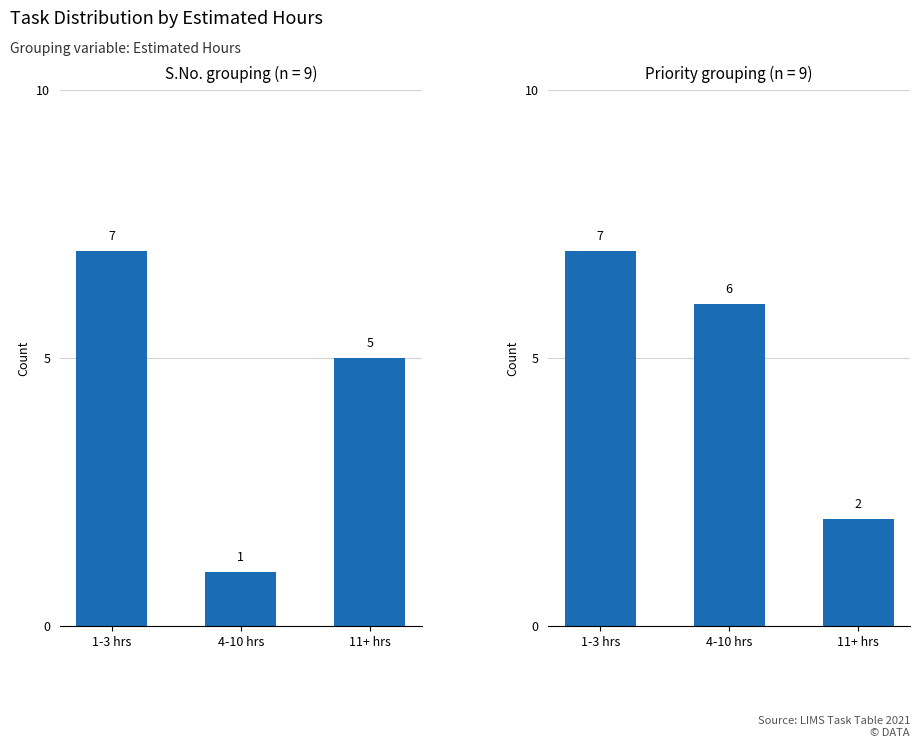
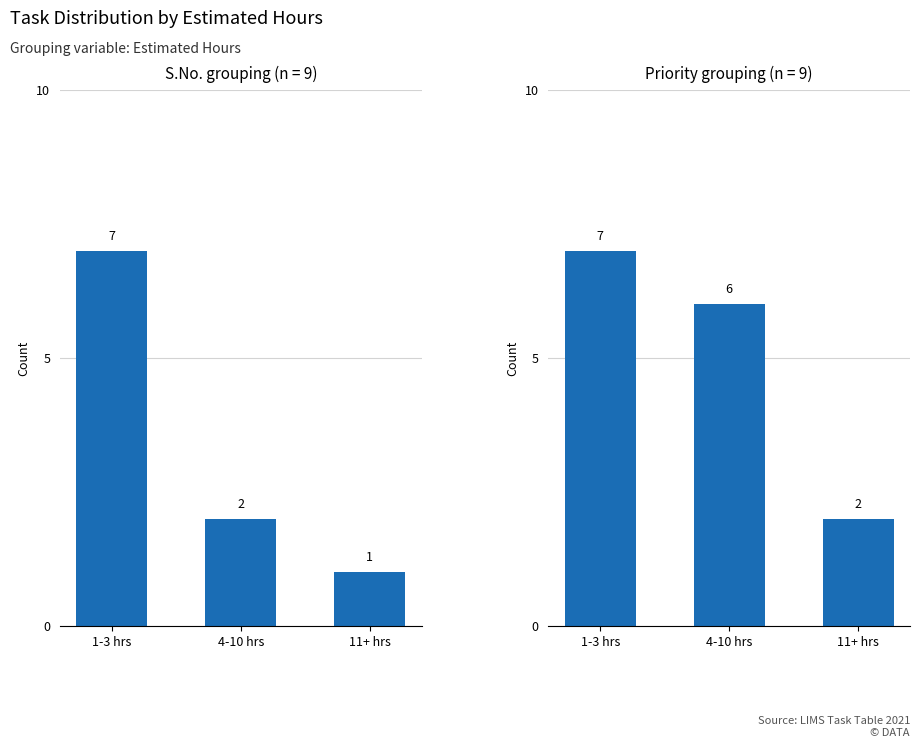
S.No. grouping (n = 9), 4-10 hrs: 1 -> 2
S.No. grouping (n = 9), 11+ hrs: 5 -> 1
